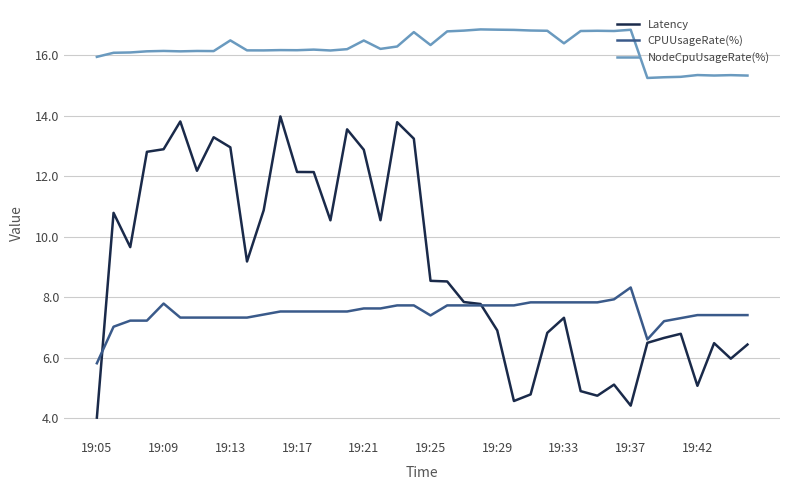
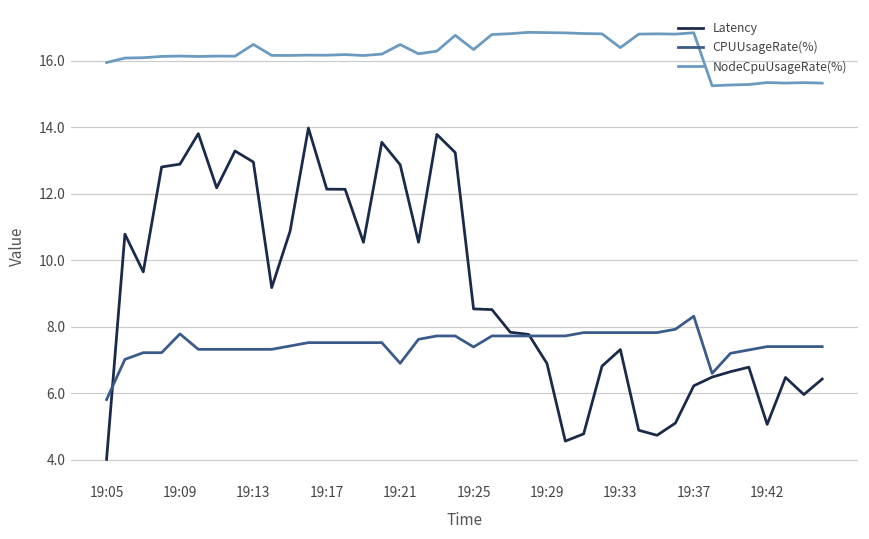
CPUUsageRate(%), 19:21: 7.6 -> 6.9
Latency, 19:37: 4.4 -> 6.2
